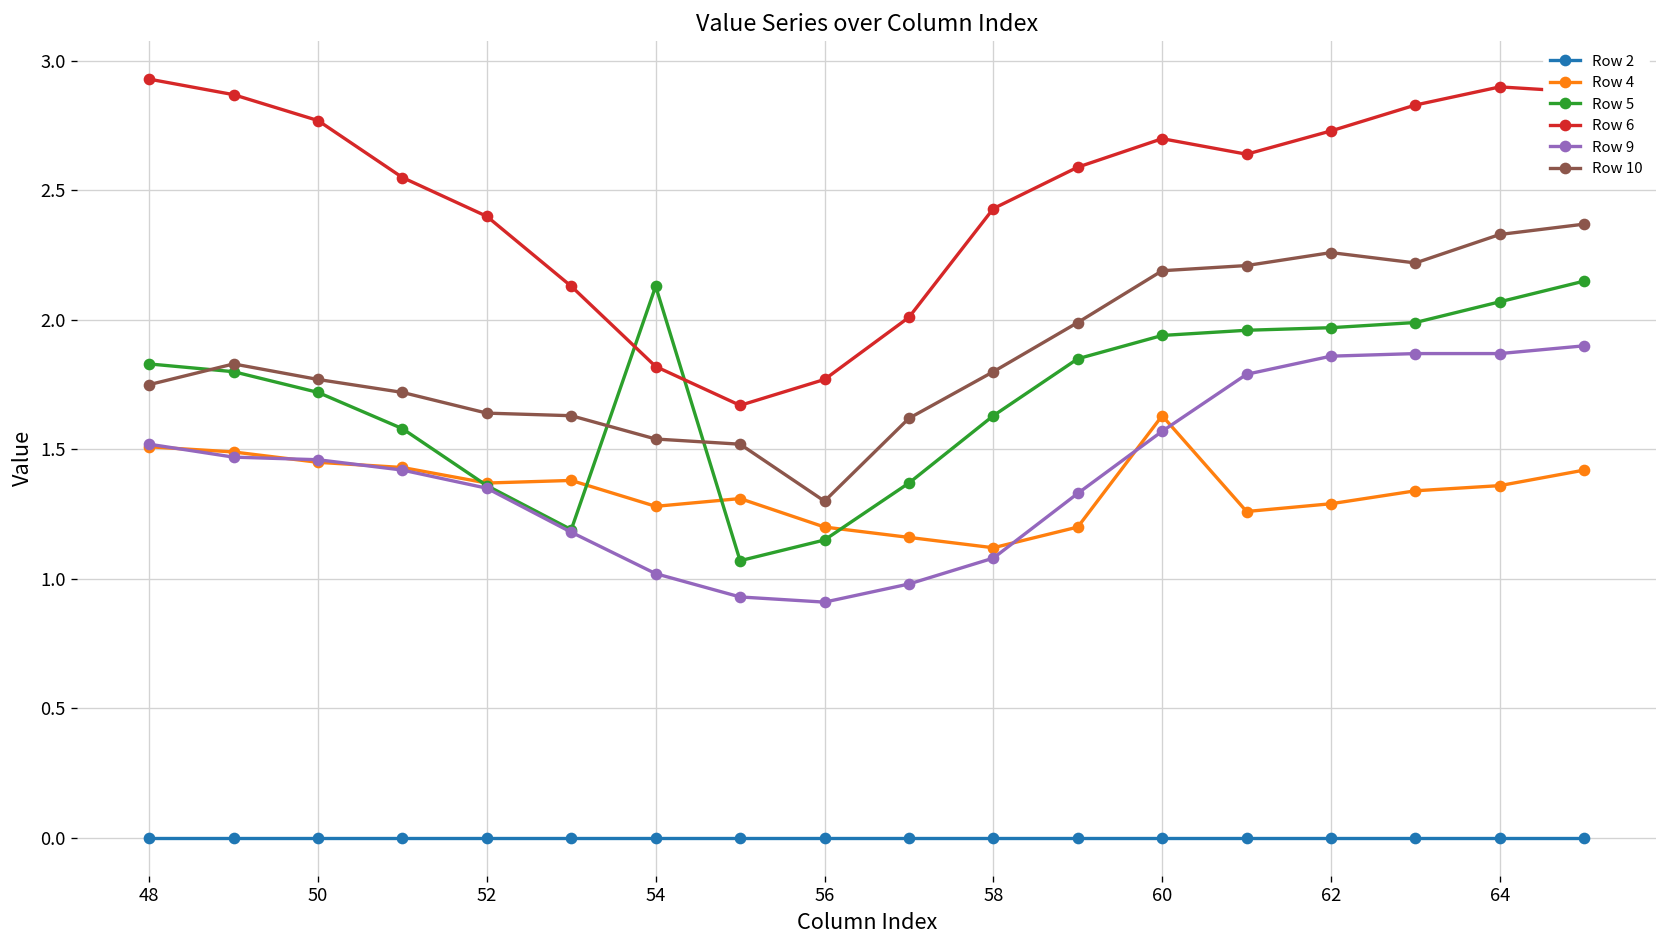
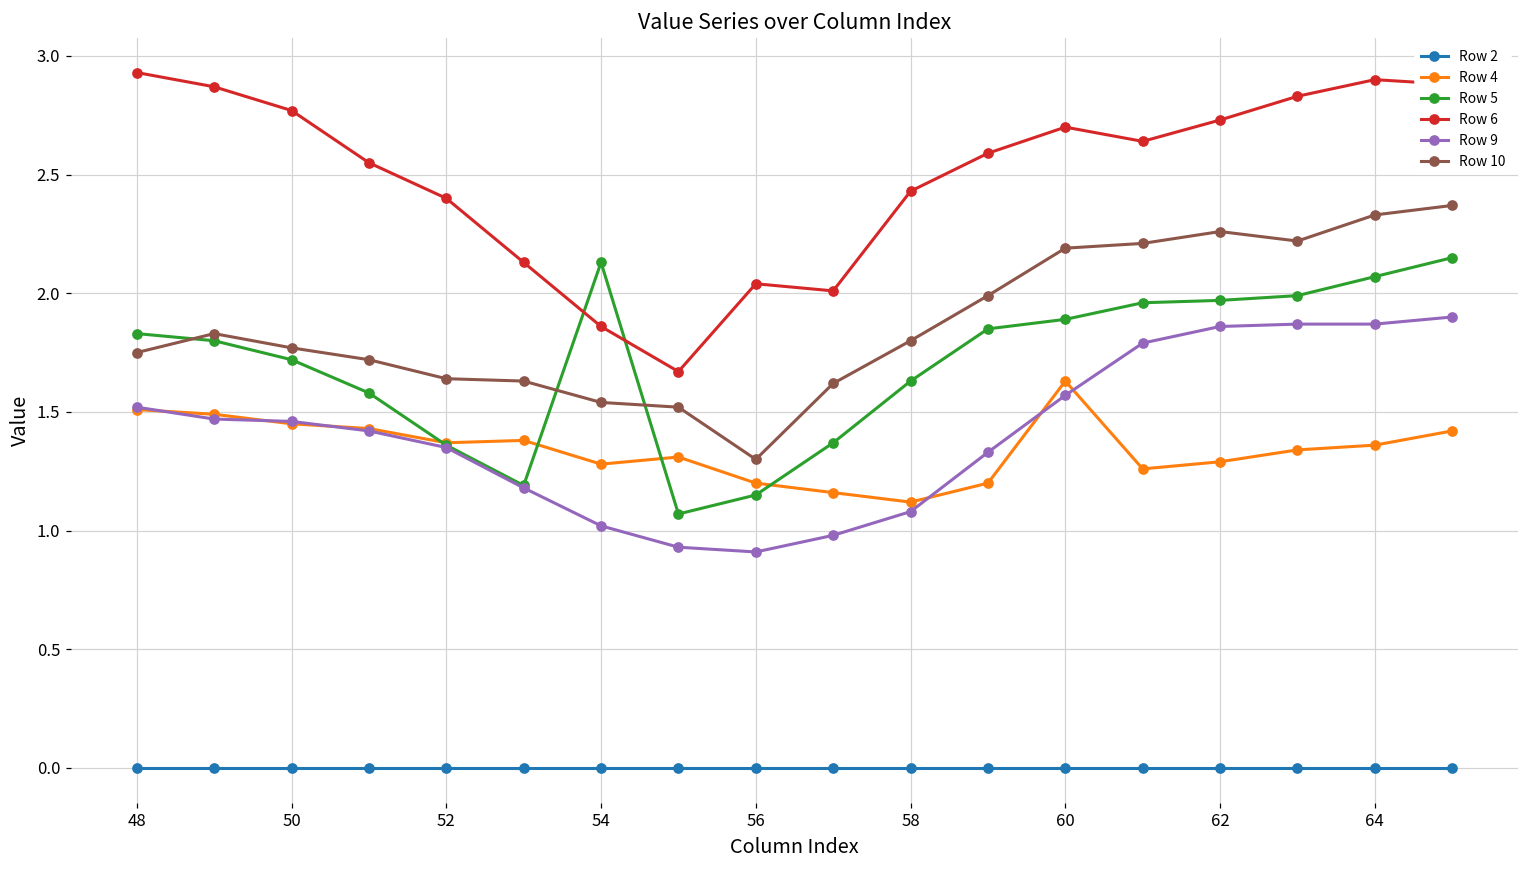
Row 6, 54: 1.82 -> 1.86
Row 6, 56: 1.77 -> 2.04
Row 5, 60: 1.94 -> 1.89
